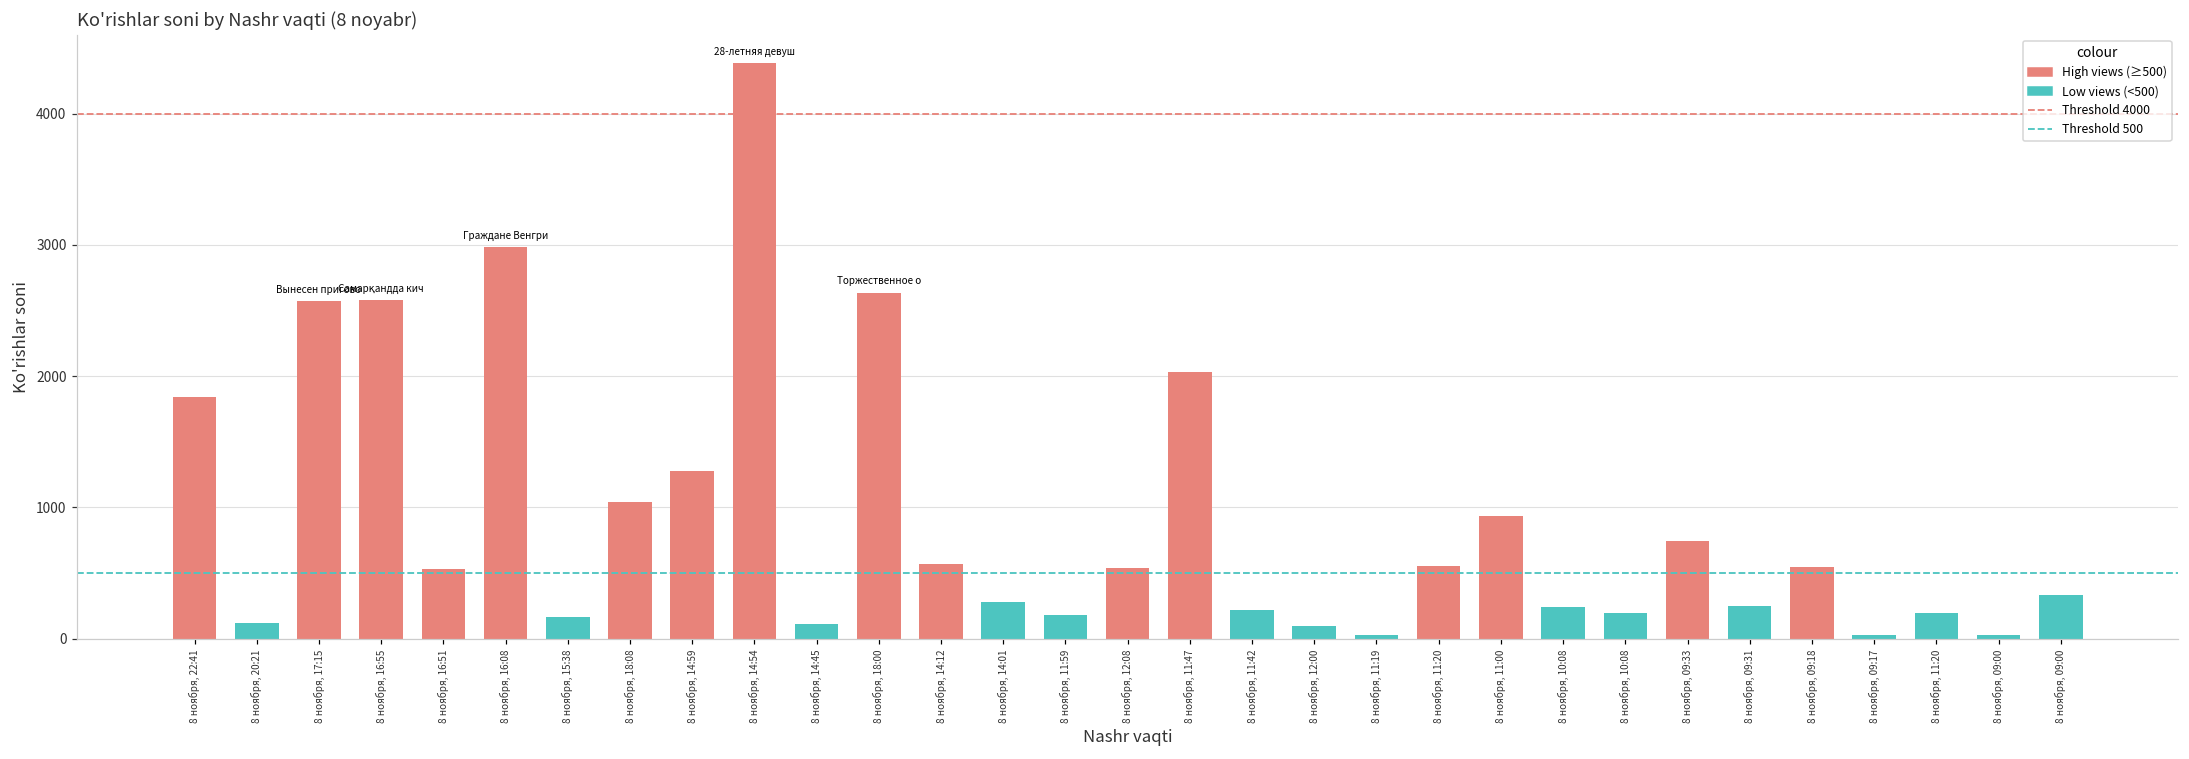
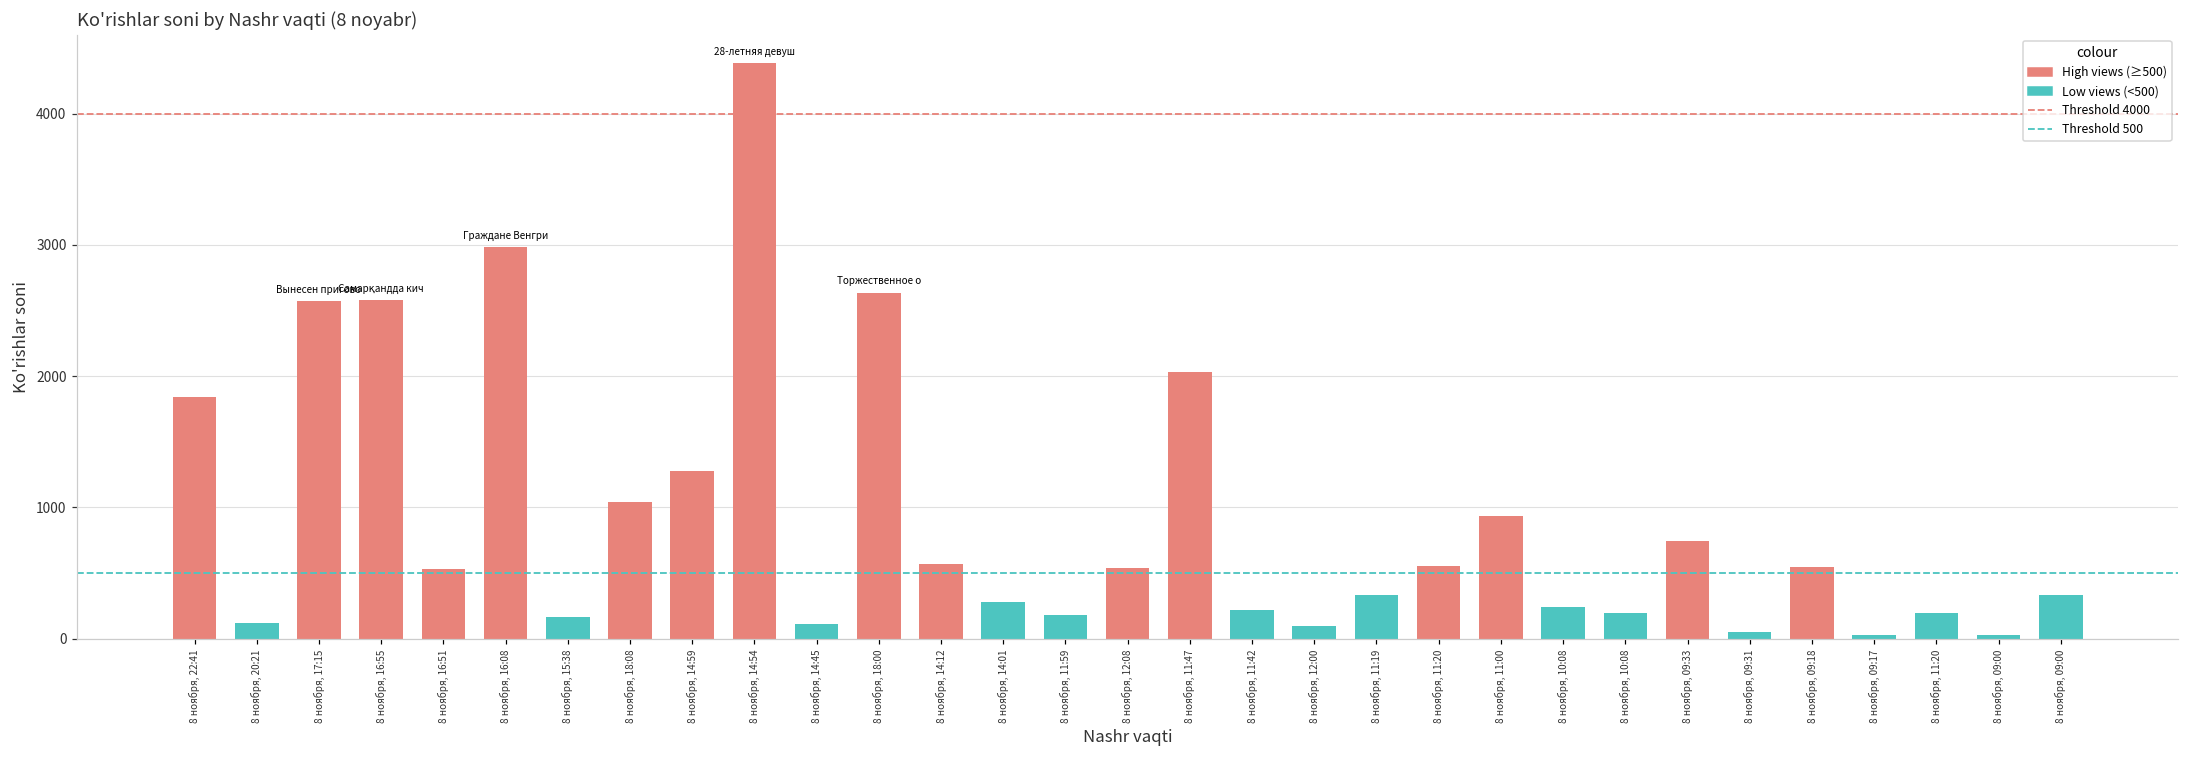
8 ноября, 11:19: 30 -> 330
8 ноября, 09:31: 250 -> 50
